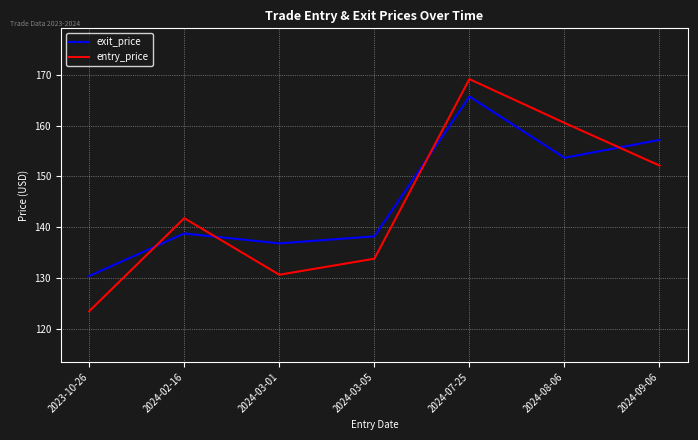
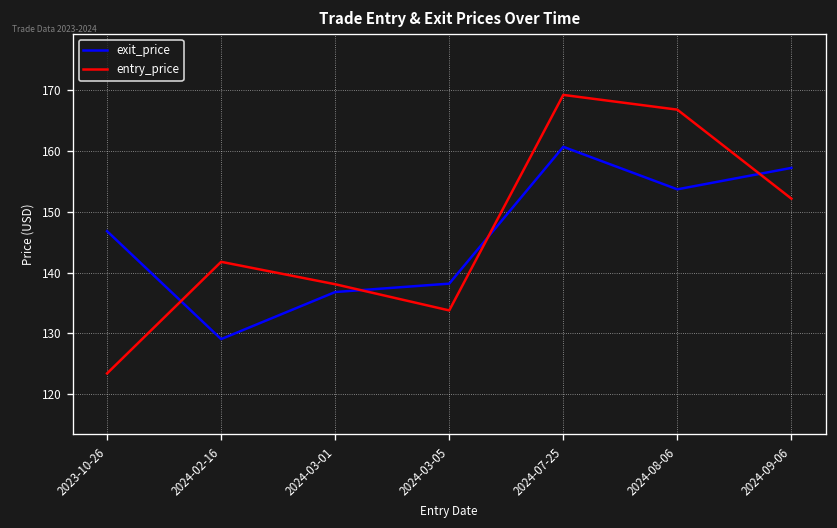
exit_price, 2023-10-26: 130 -> 147
exit_price, 2024-02-16: 139 -> 129
entry_price, 2024-03-01: 131 -> 138
exit_price, 2024-07-25: 166 -> 161
entry_price, 2024-08-06: 161 -> 167
